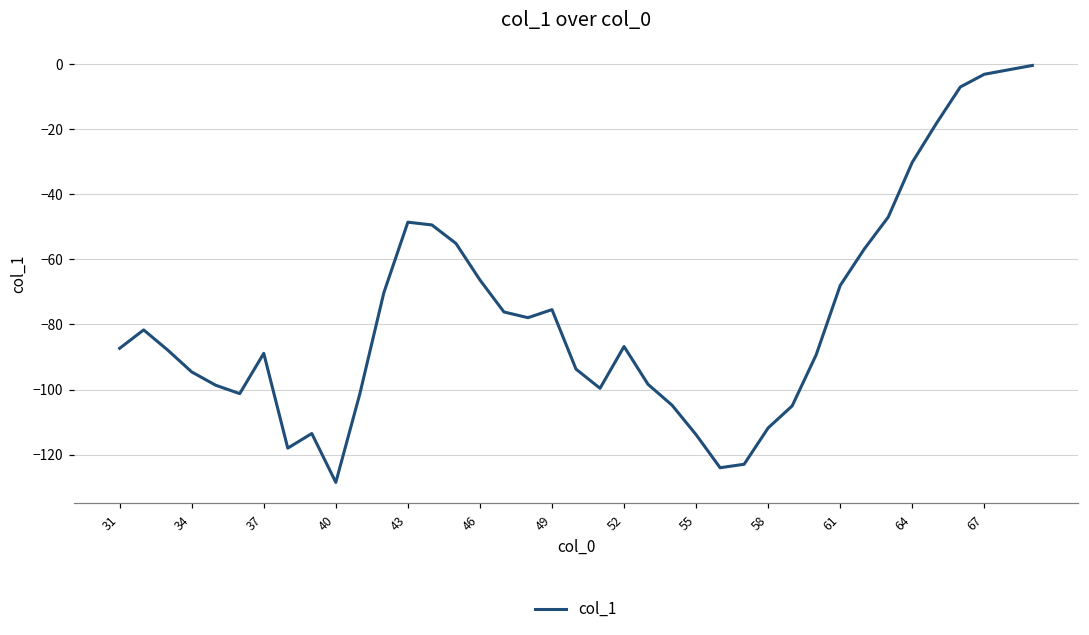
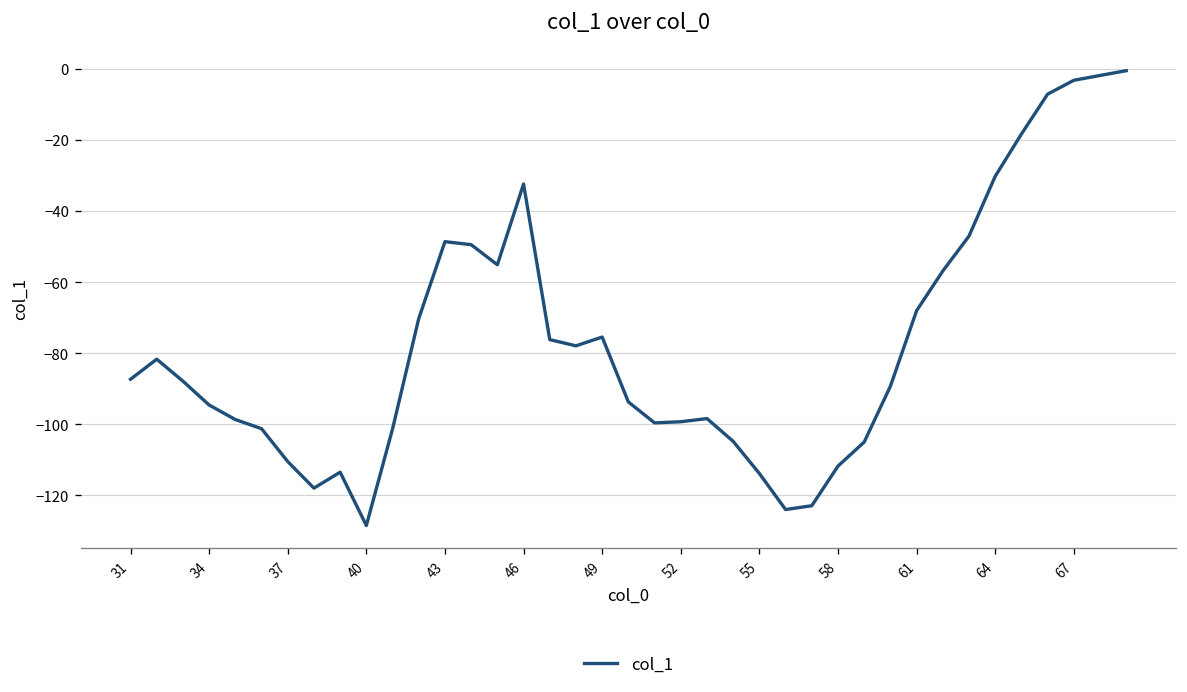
37: -89 -> -110
46: -66 -> -32
52: -87 -> -99
